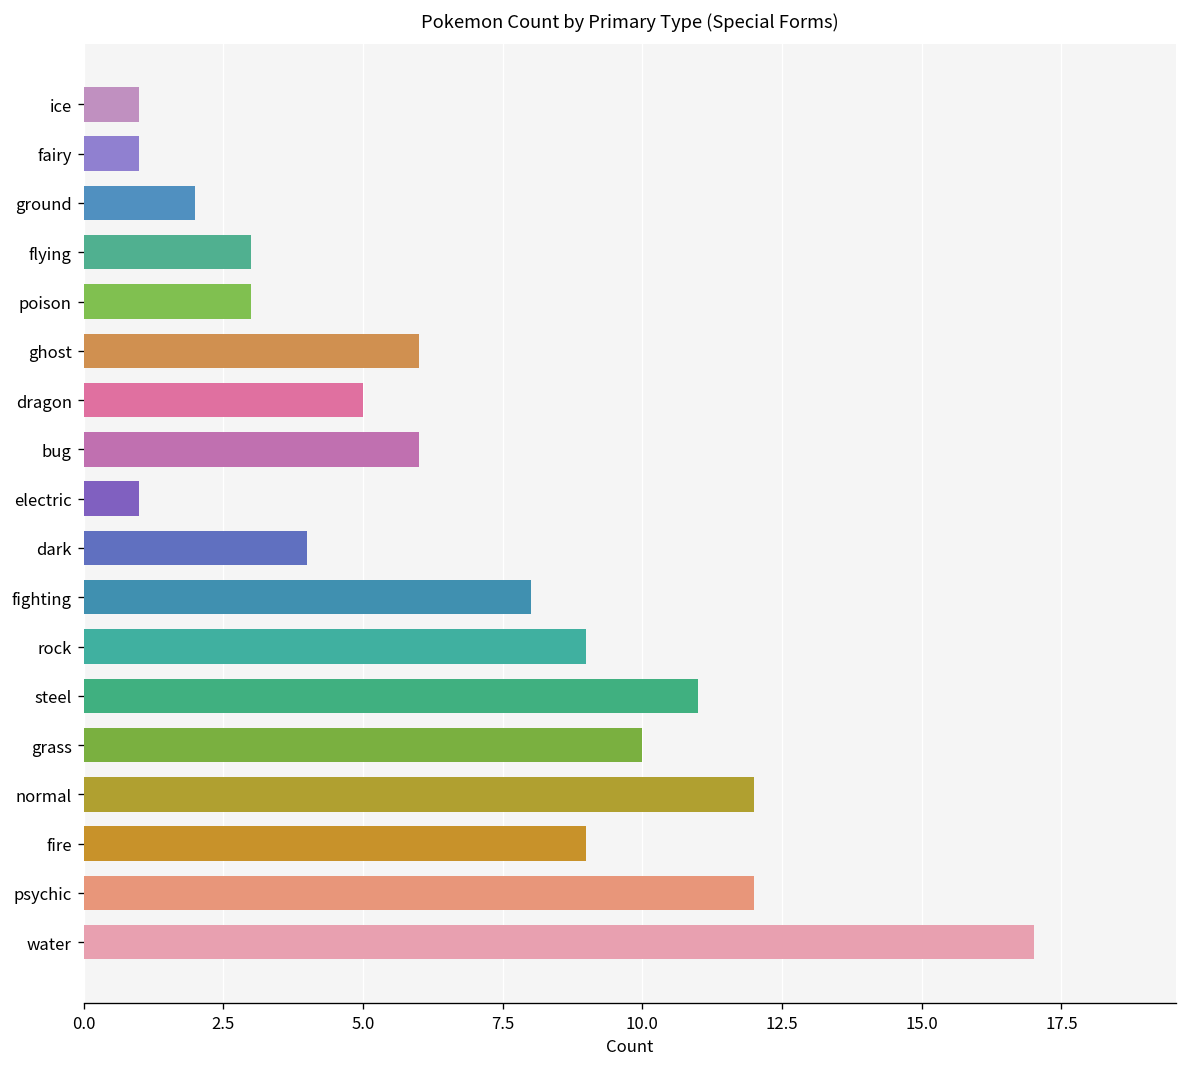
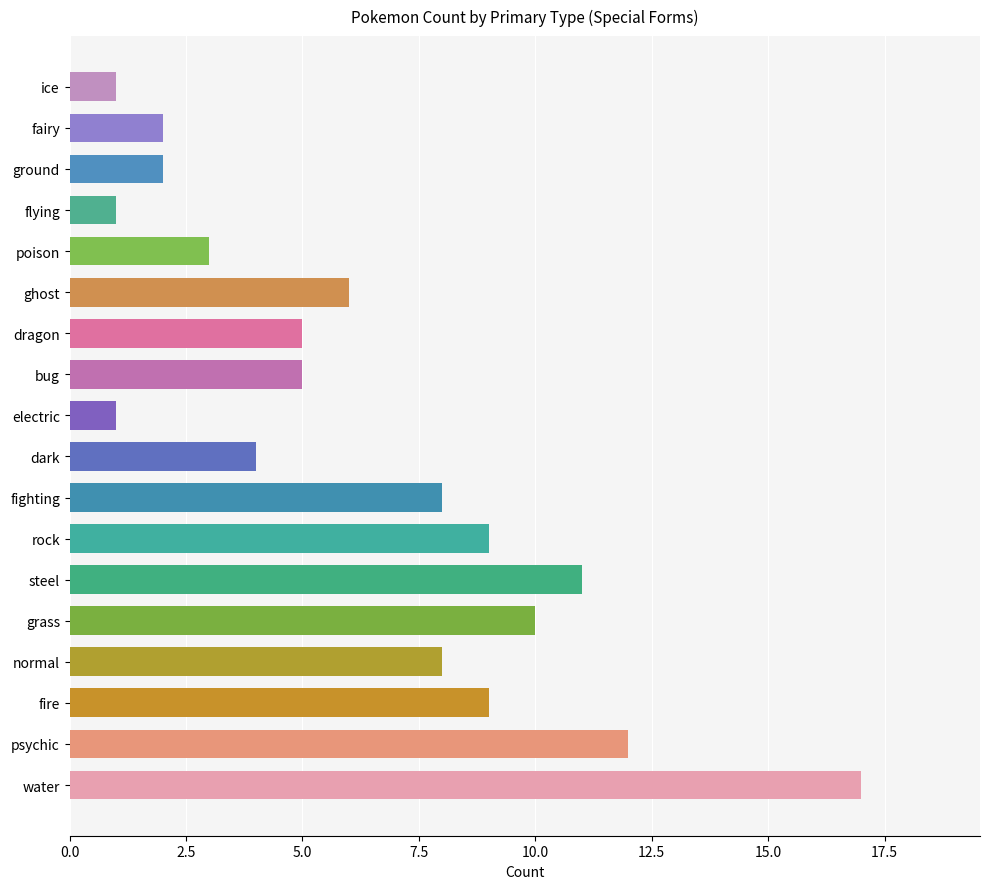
fairy: 1 -> 2
flying: 3 -> 1
bug: 6 -> 5
normal: 12 -> 8
